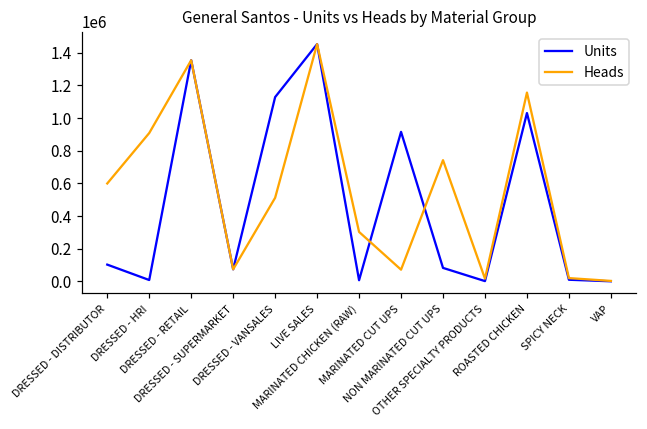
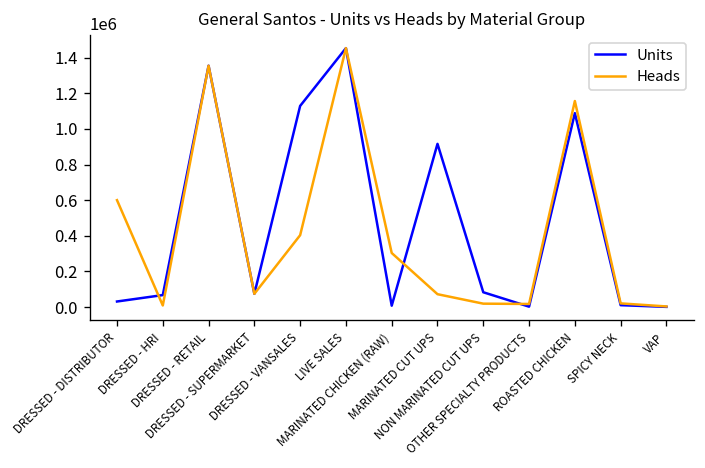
Units, DRESSED - DISTRIBUTOR: 100000 -> 30000
Units, DRESSED - HRI: 10000 -> 70000
Heads, DRESSED - HRI: 910000 -> 10000
Heads, DRESSED - VANSALES: 510000 -> 400000
Heads, NON MARINATED CUT UPS: 740000 -> 20000
Units, ROASTED CHICKEN: 1030000 -> 1090000
